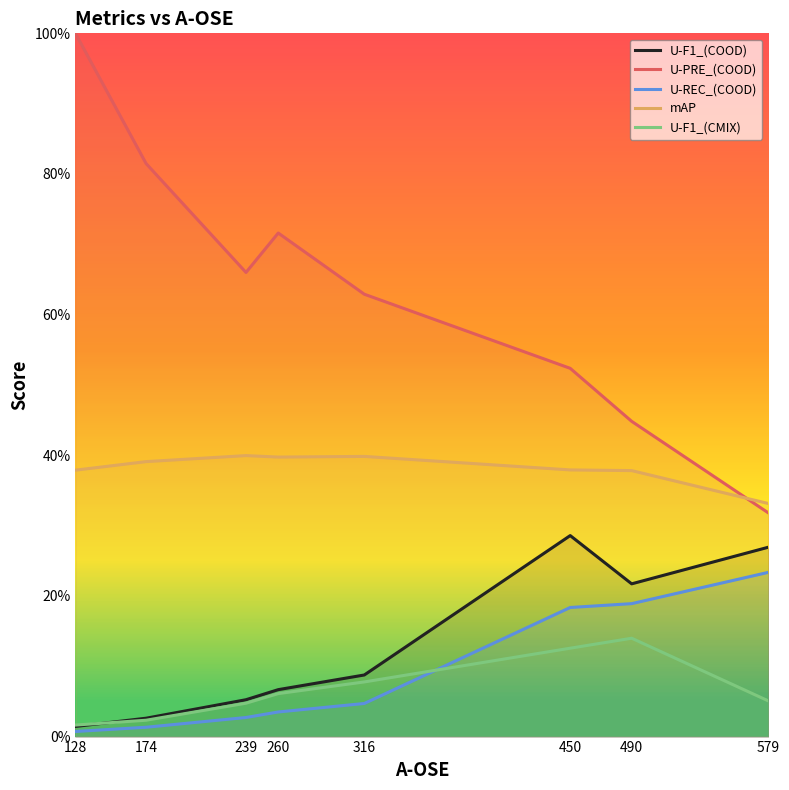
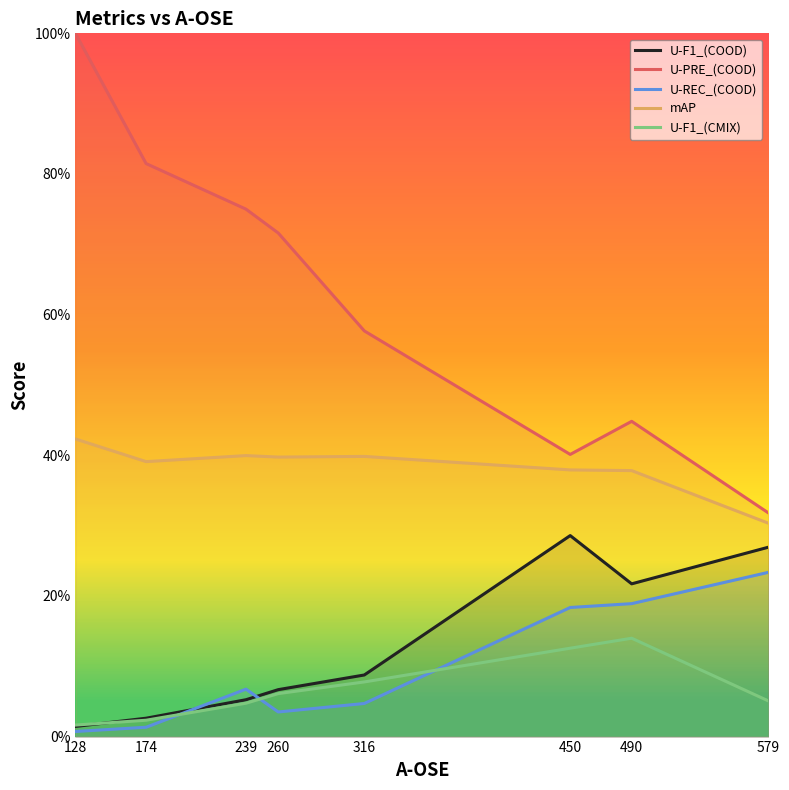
mAP, 128: 38% -> 42%
U-PRE_(COOD), 239: 66% -> 75%
U-REC_(COOD), 239: 3% -> 7%
U-PRE_(COOD), 316: 63% -> 58%
U-PRE_(COOD), 450: 52% -> 40%
mAP, 579: 33% -> 30%
